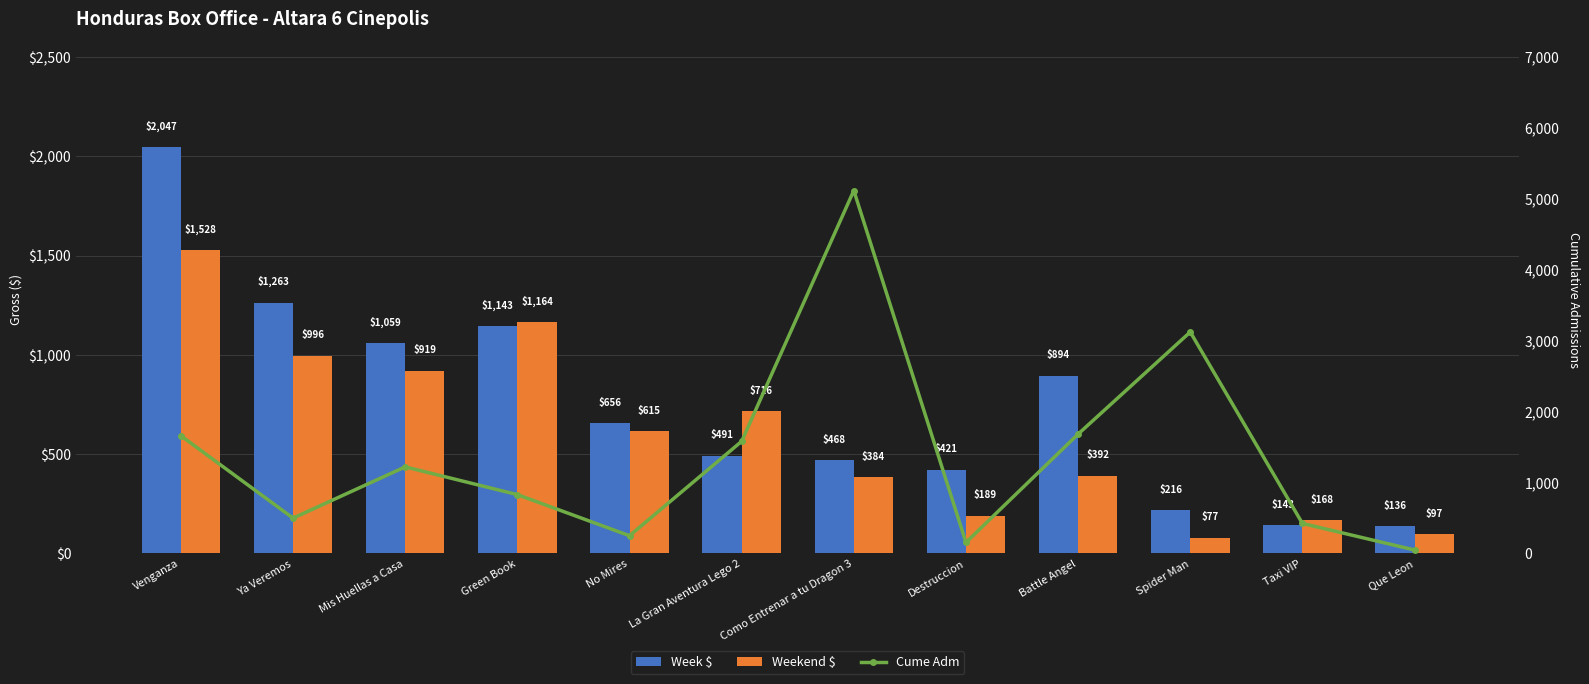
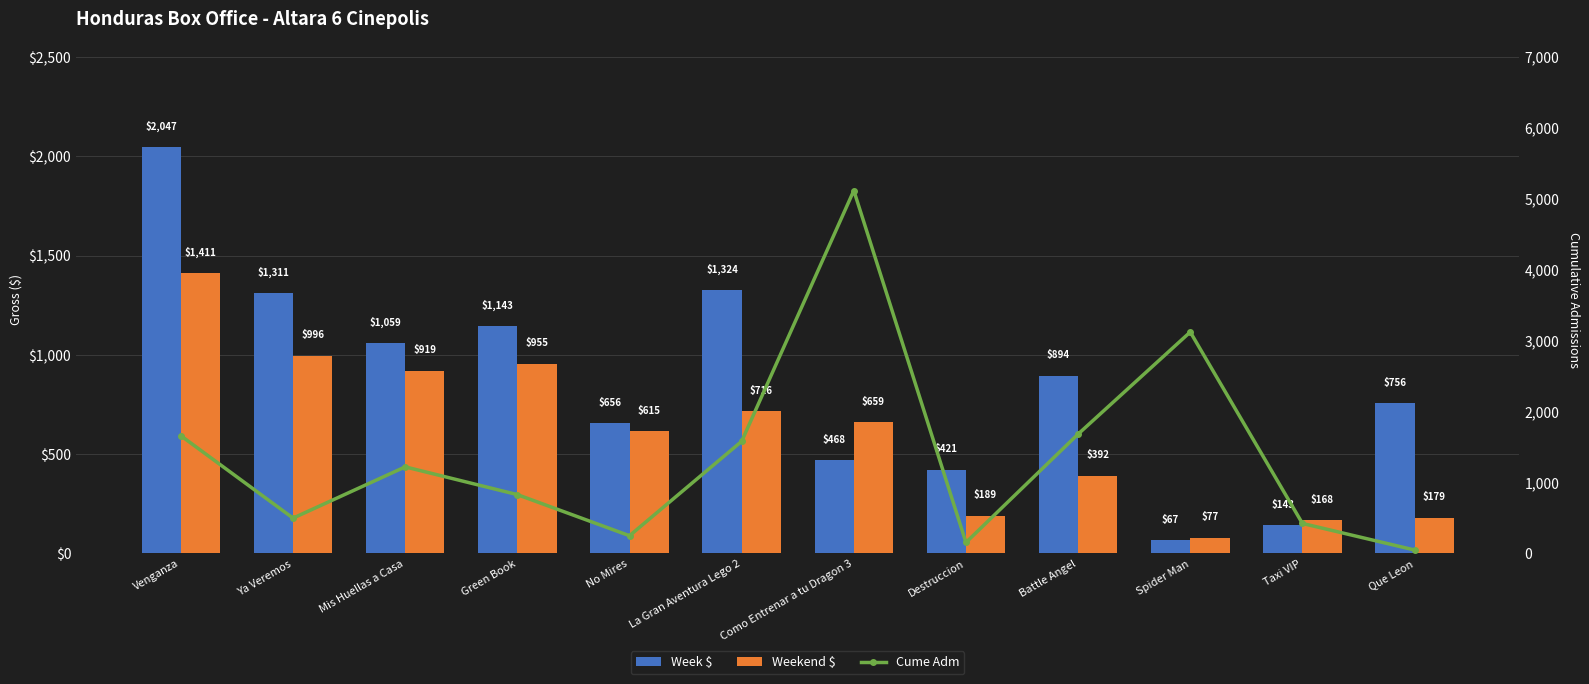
Weekend $, Venganza: $1,528 -> $1,411
Week $, Ya Veremos: $1,263 -> $1,311
Weekend $, Green Book: $1,164 -> $955
Week $, La Gran Aventura Lego 2: $491 -> $1,324
Weekend $, Como Entrenar a tu Dragon 3: $384 -> $659
Week $, Spider Man: $216 -> $67
Week $, Que Leon: $136 -> $756
Weekend $, Que Leon: $97 -> $179
